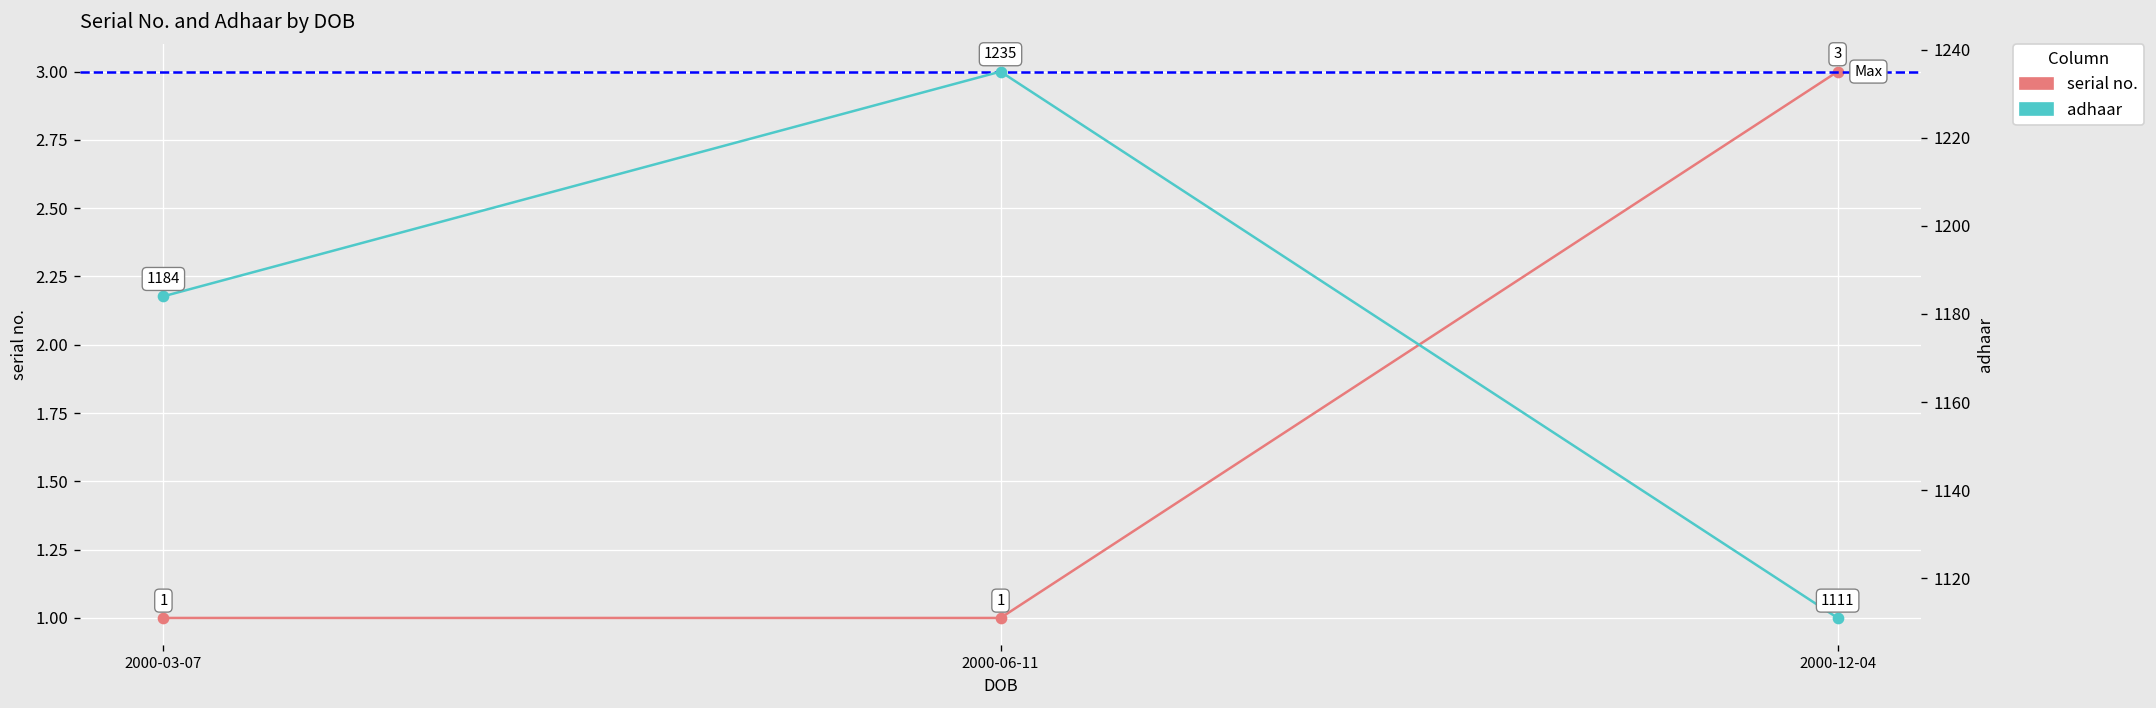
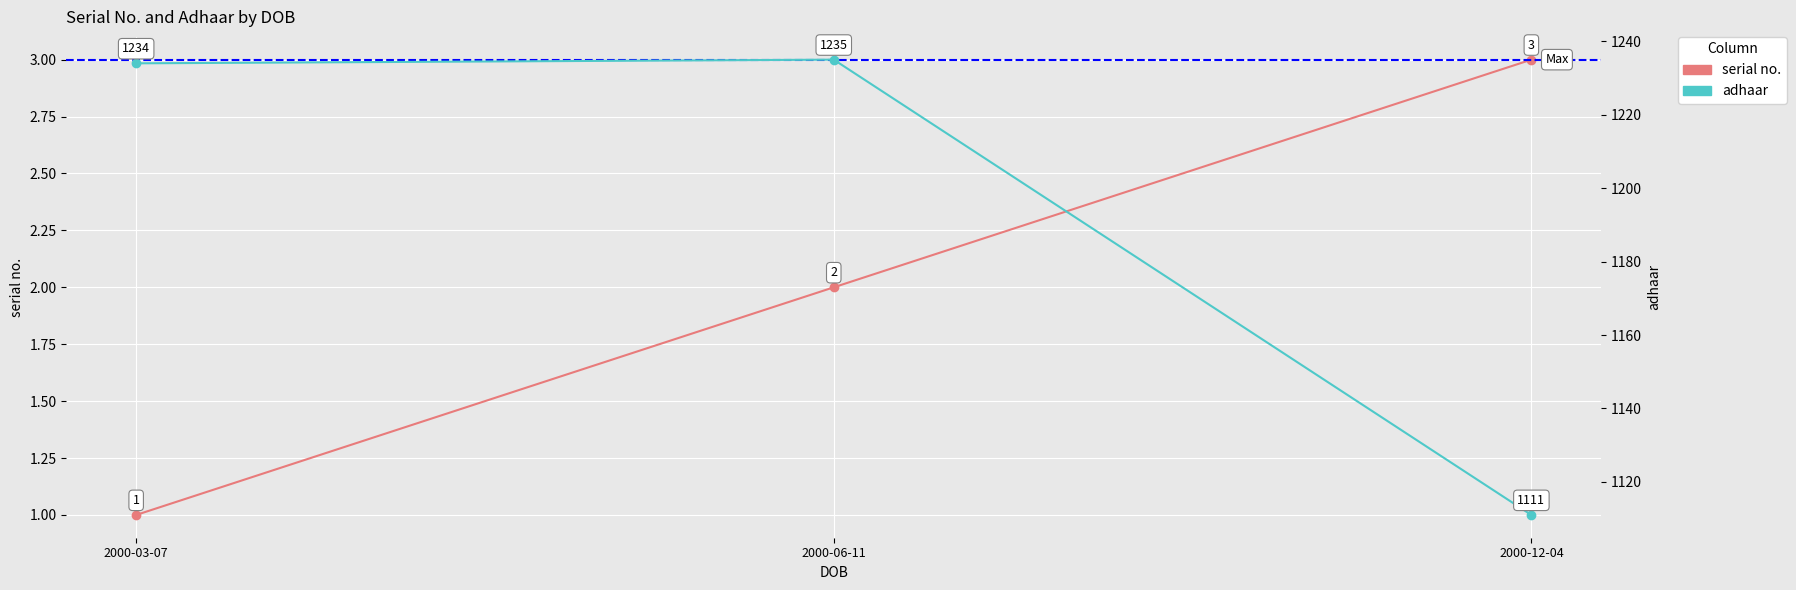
serial no., 2000-06-11: 1 -> 2
adhaar, 2000-03-07: 1184 -> 1234
